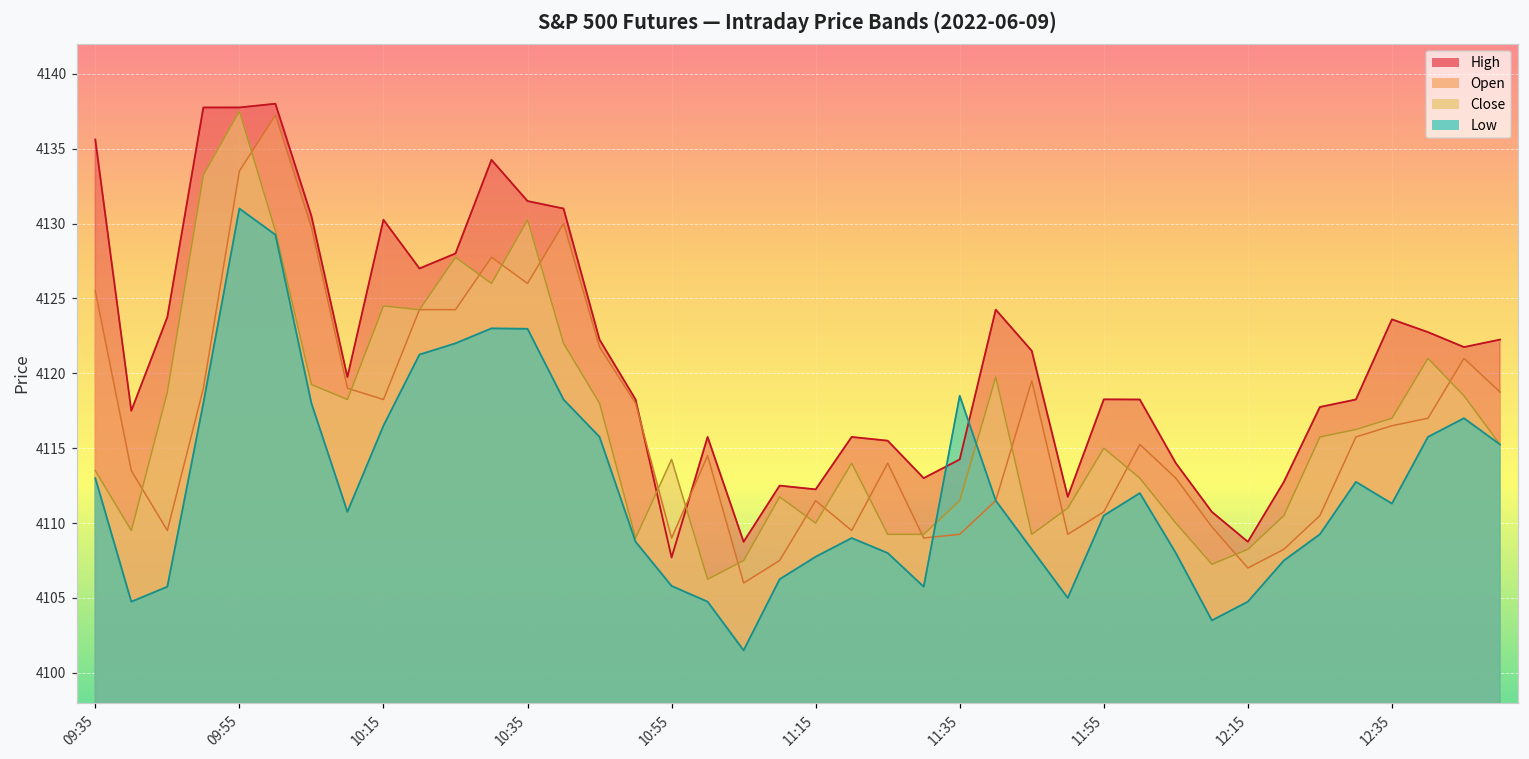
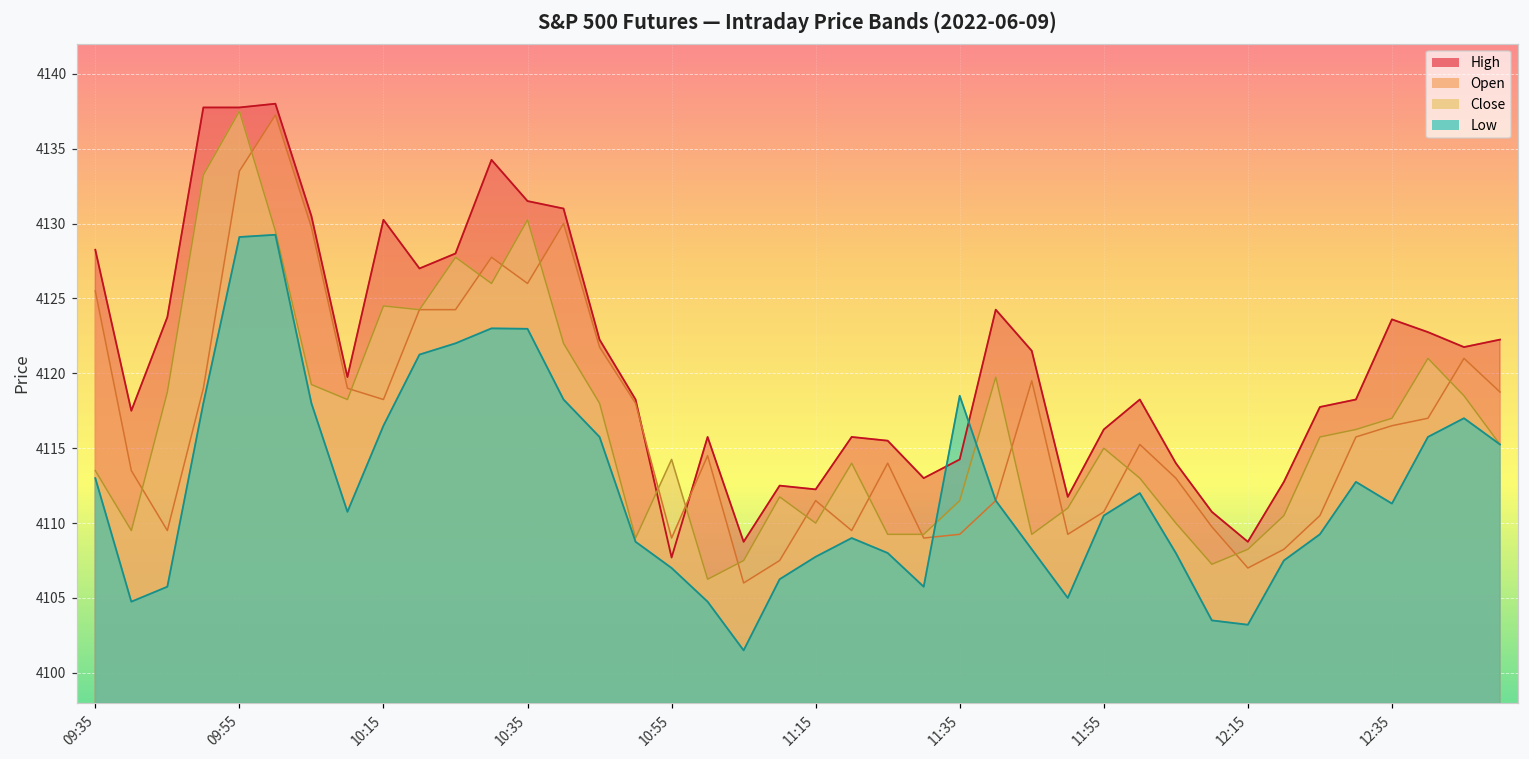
High, 09:35: 4135.6 -> 4128.3
Low, 09:55: 4131.0 -> 4129.1
Low, 10:55: 4105.8 -> 4107.0
High, 11:55: 4118.3 -> 4116.3
Low, 12:15: 4104.8 -> 4103.2
